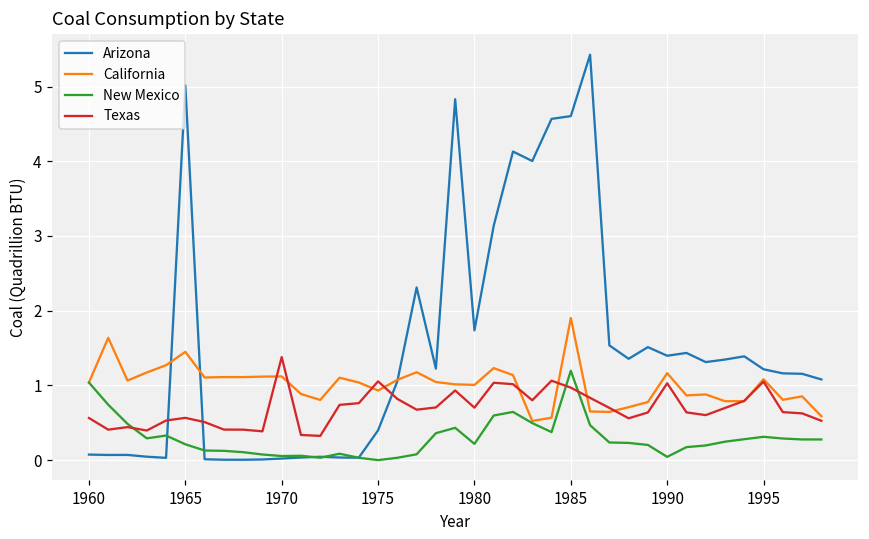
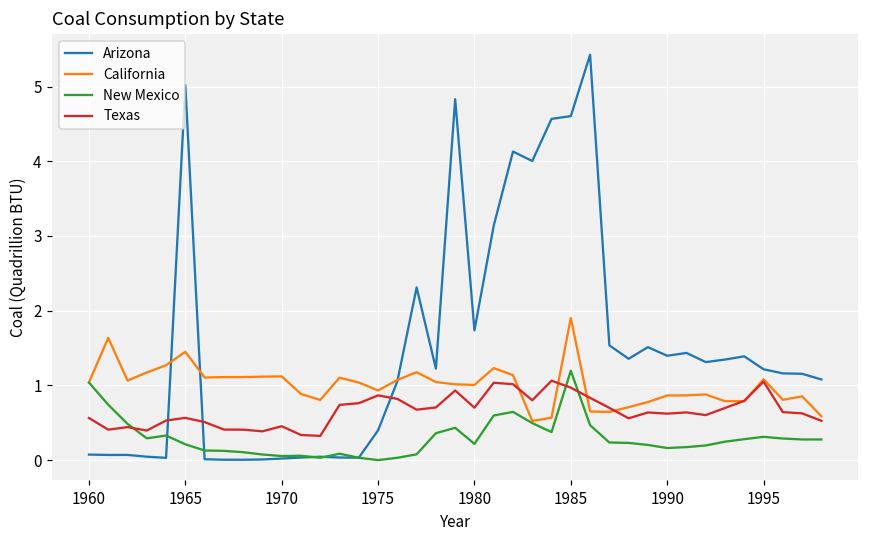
Texas, 1970: 1.4 -> 0.5
Texas, 1975: 1.1 -> 0.9
California, 1990: 1.2 -> 0.9
New Mexico, 1990: 0.0 -> 0.2
Texas, 1990: 1.0 -> 0.6
